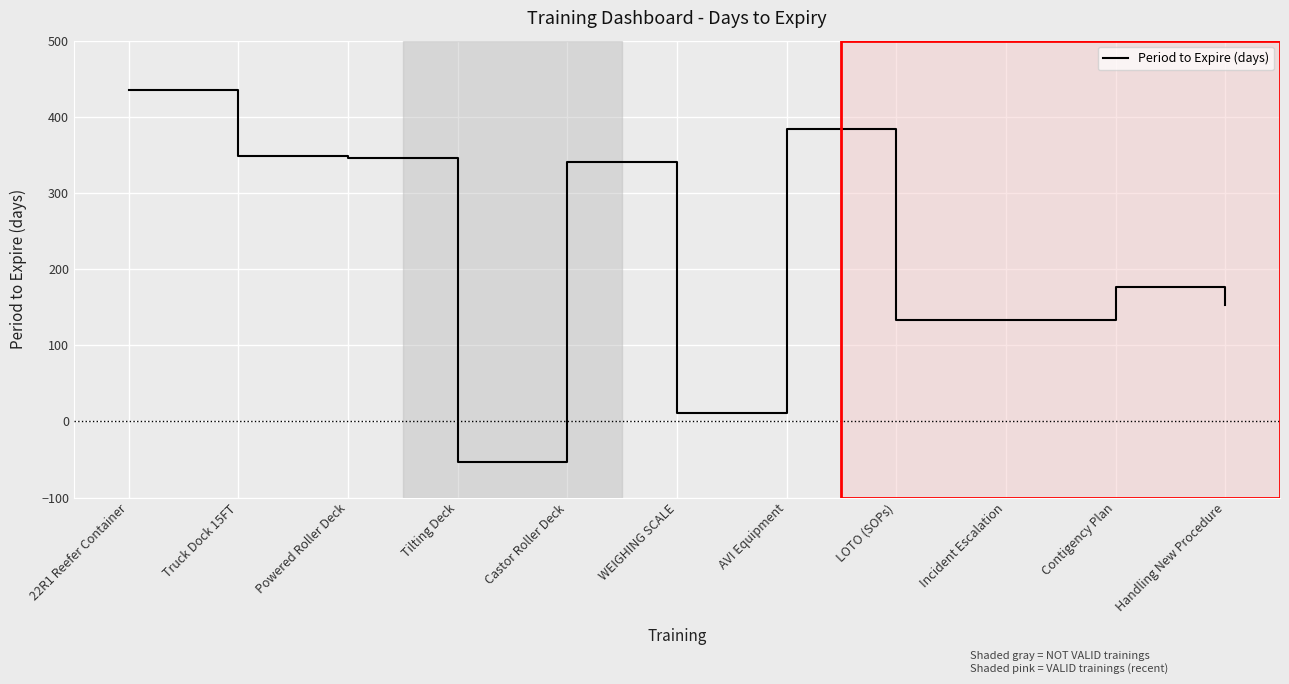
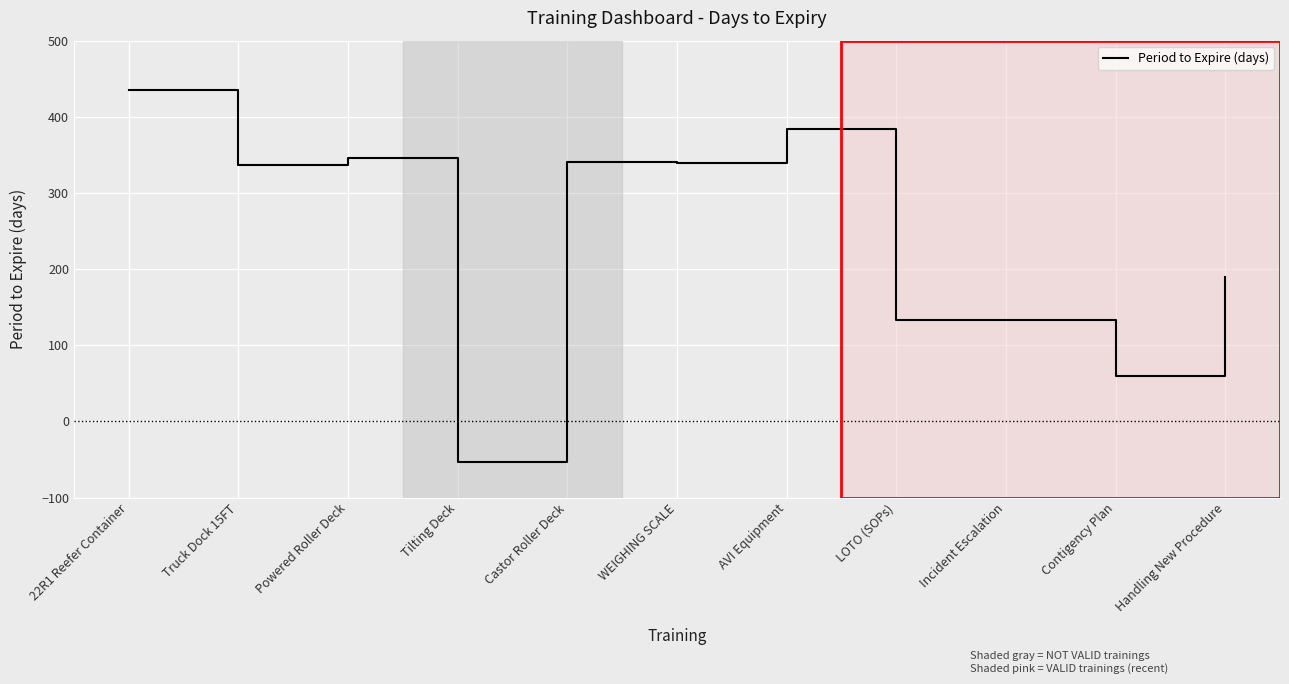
Truck Dock 15FT: 350 -> 340
WEIGHING SCALE: 10 -> 340
Contigency Plan: 180 -> 60
Handling New Procedure: 150 -> 190
